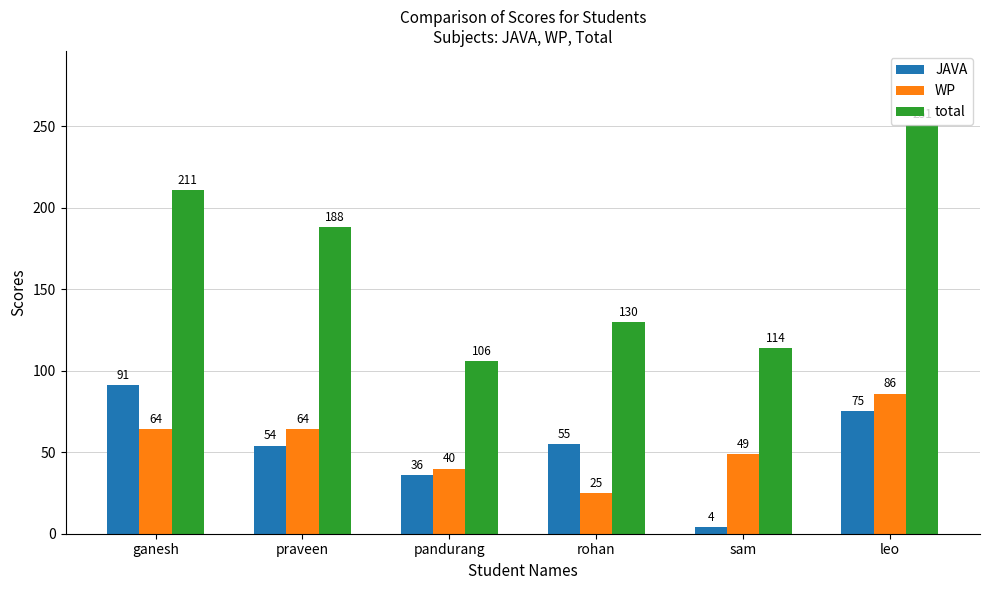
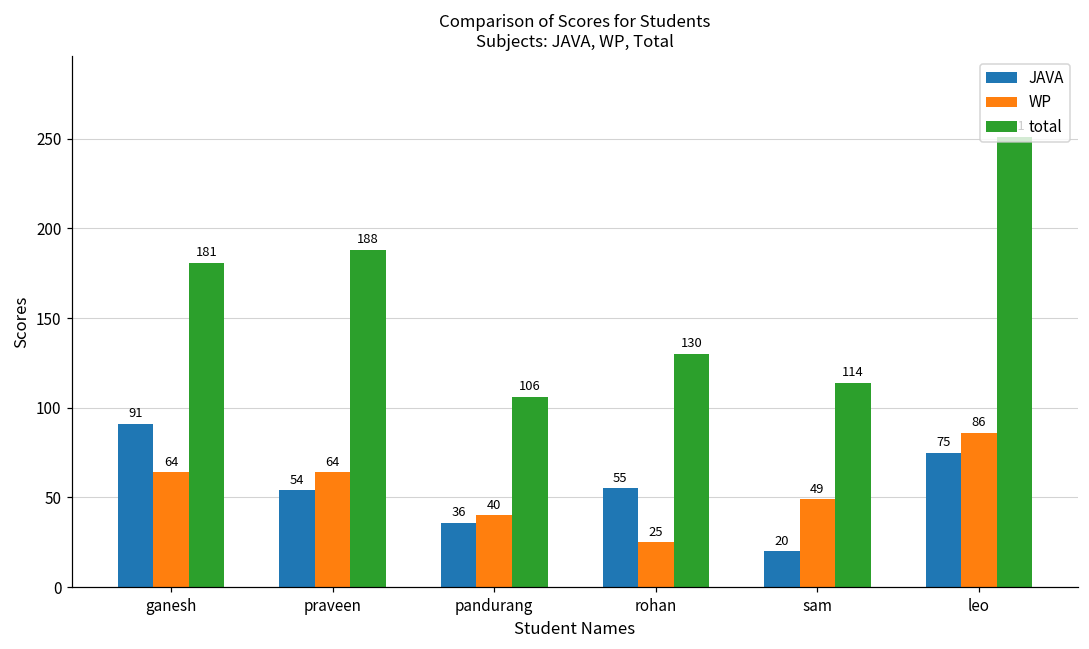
total, ganesh: 211 -> 181
JAVA, sam: 4 -> 20
